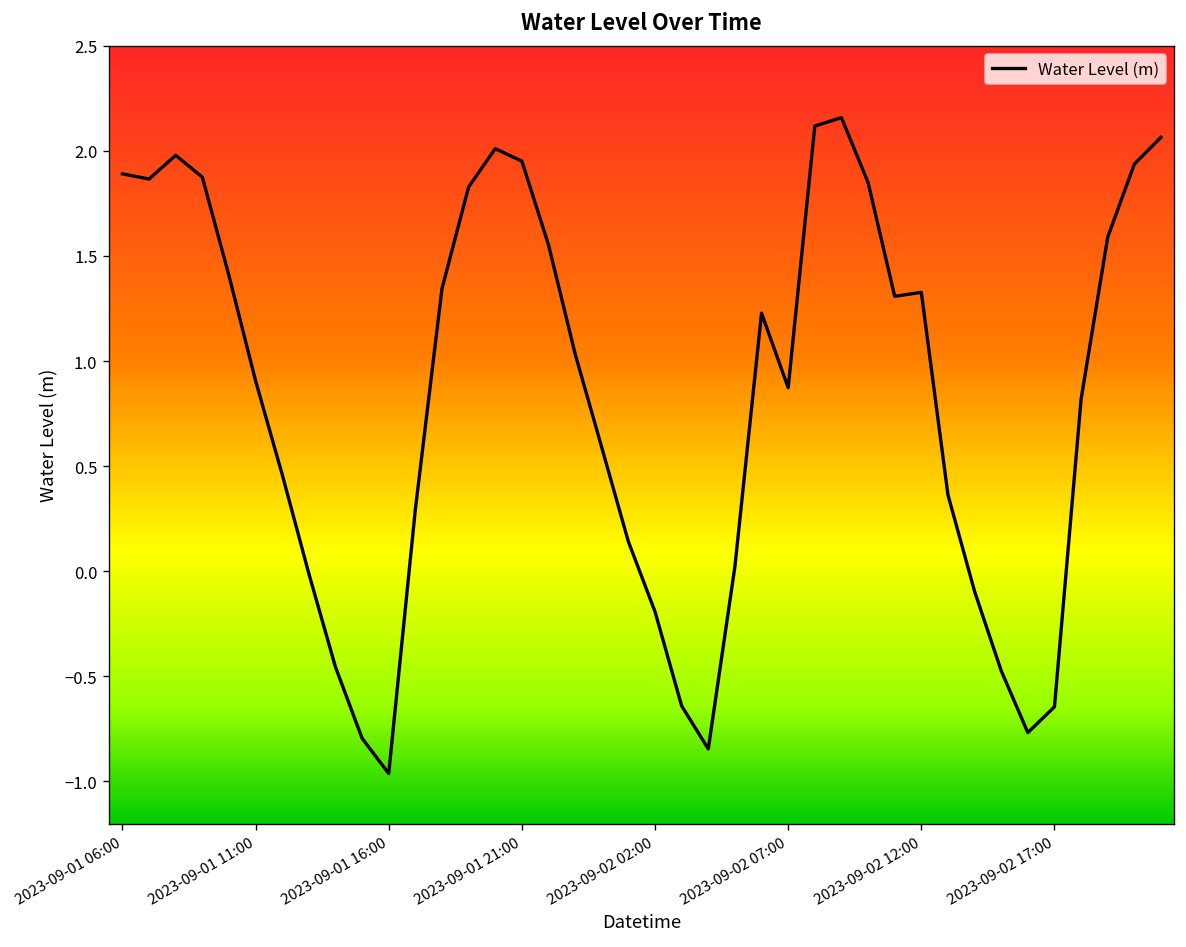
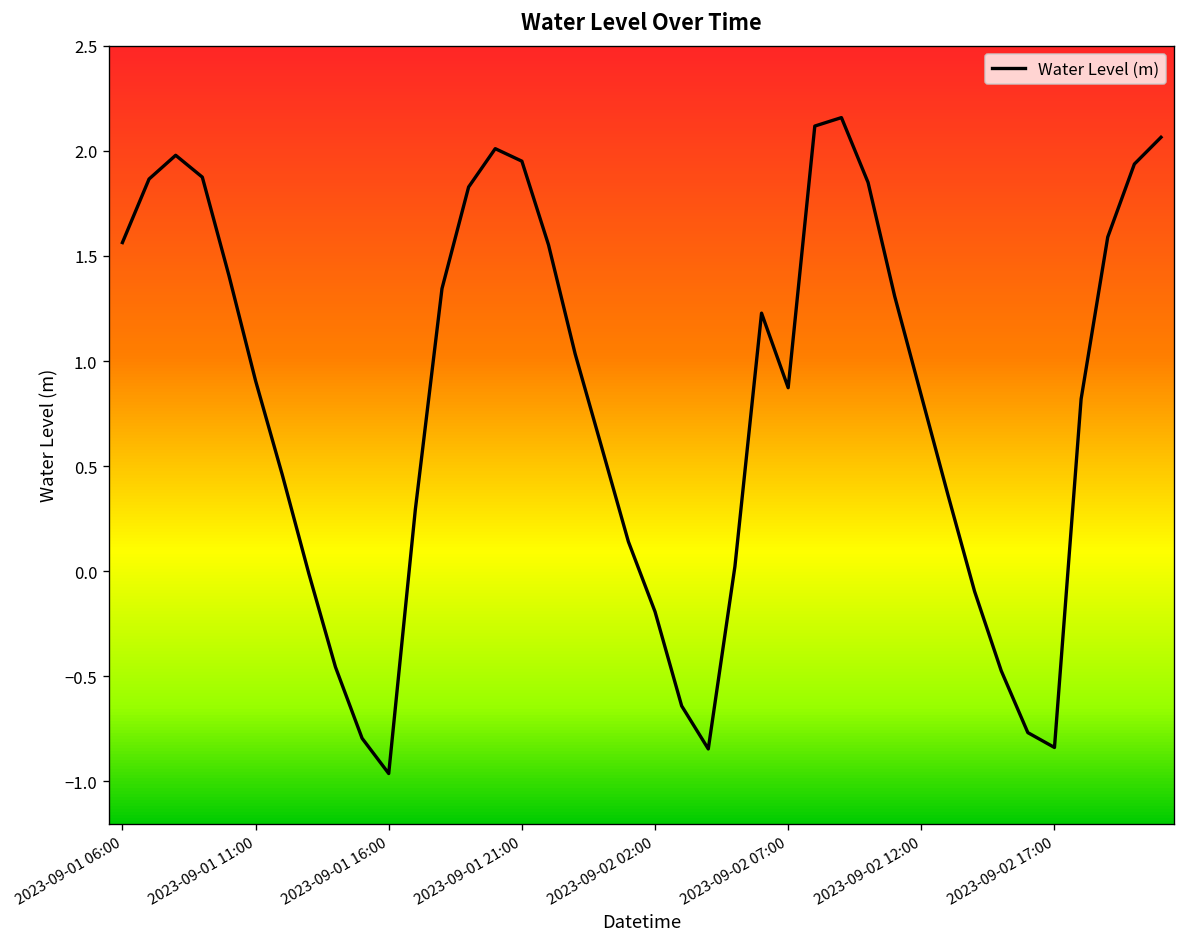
2023-09-01 06:00: 1.89 -> 1.56
2023-09-02 12:00: 1.33 -> 0.84
2023-09-02 17:00: -0.64 -> -0.84
